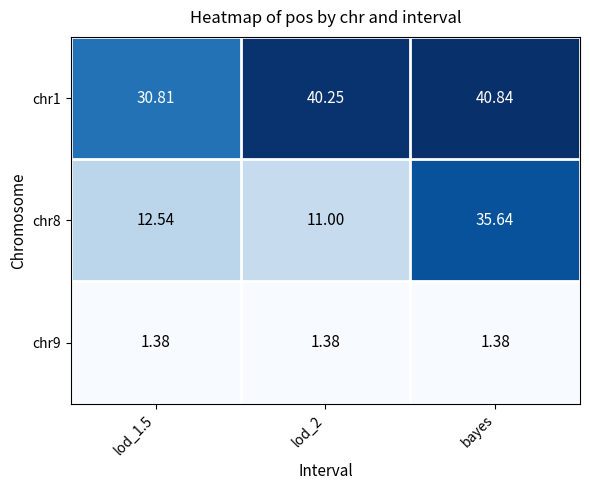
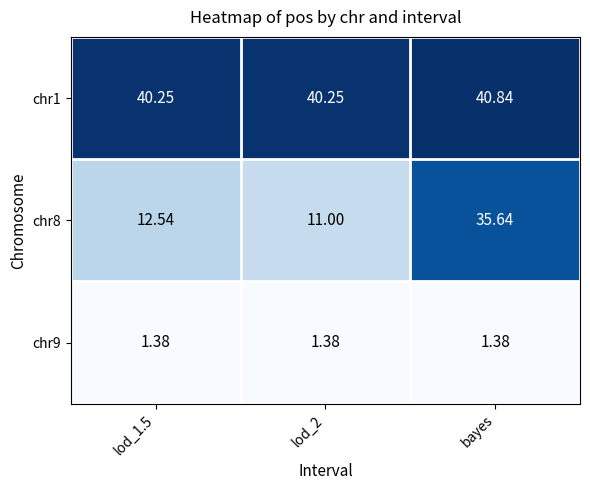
chr1, lod_1.5: 30.81 -> 40.25
